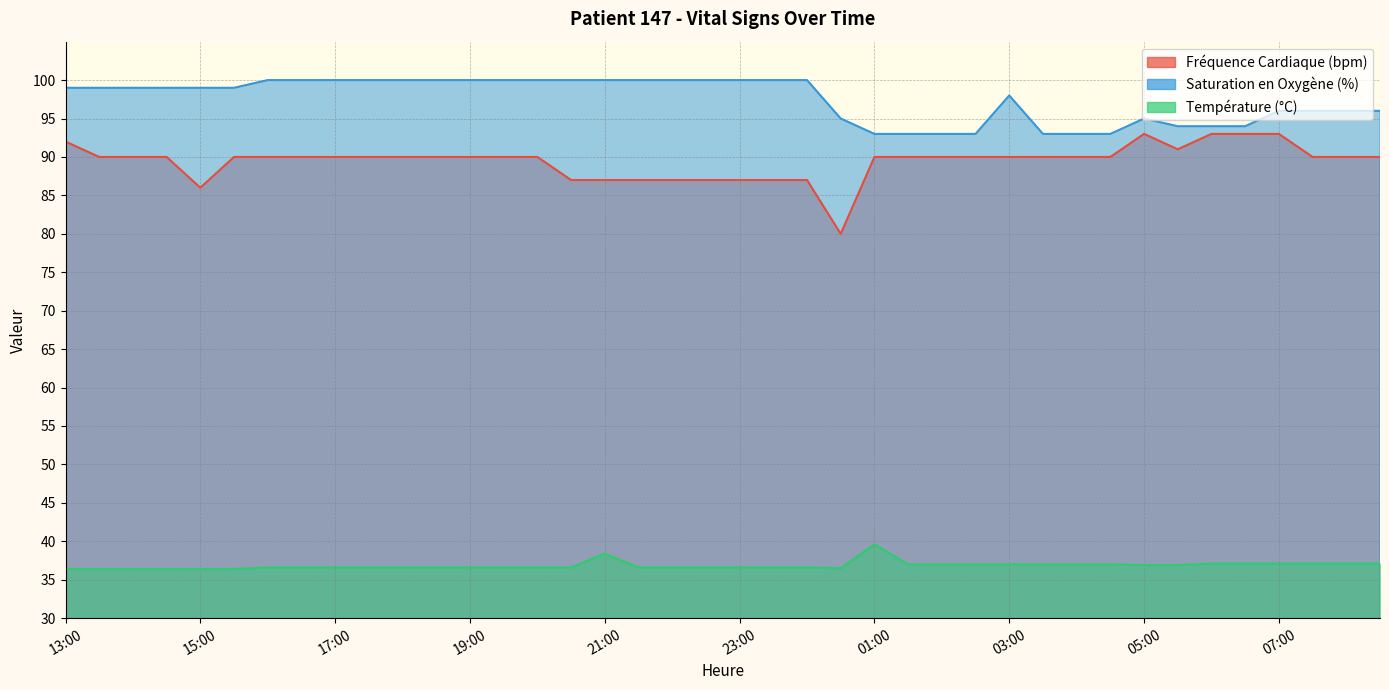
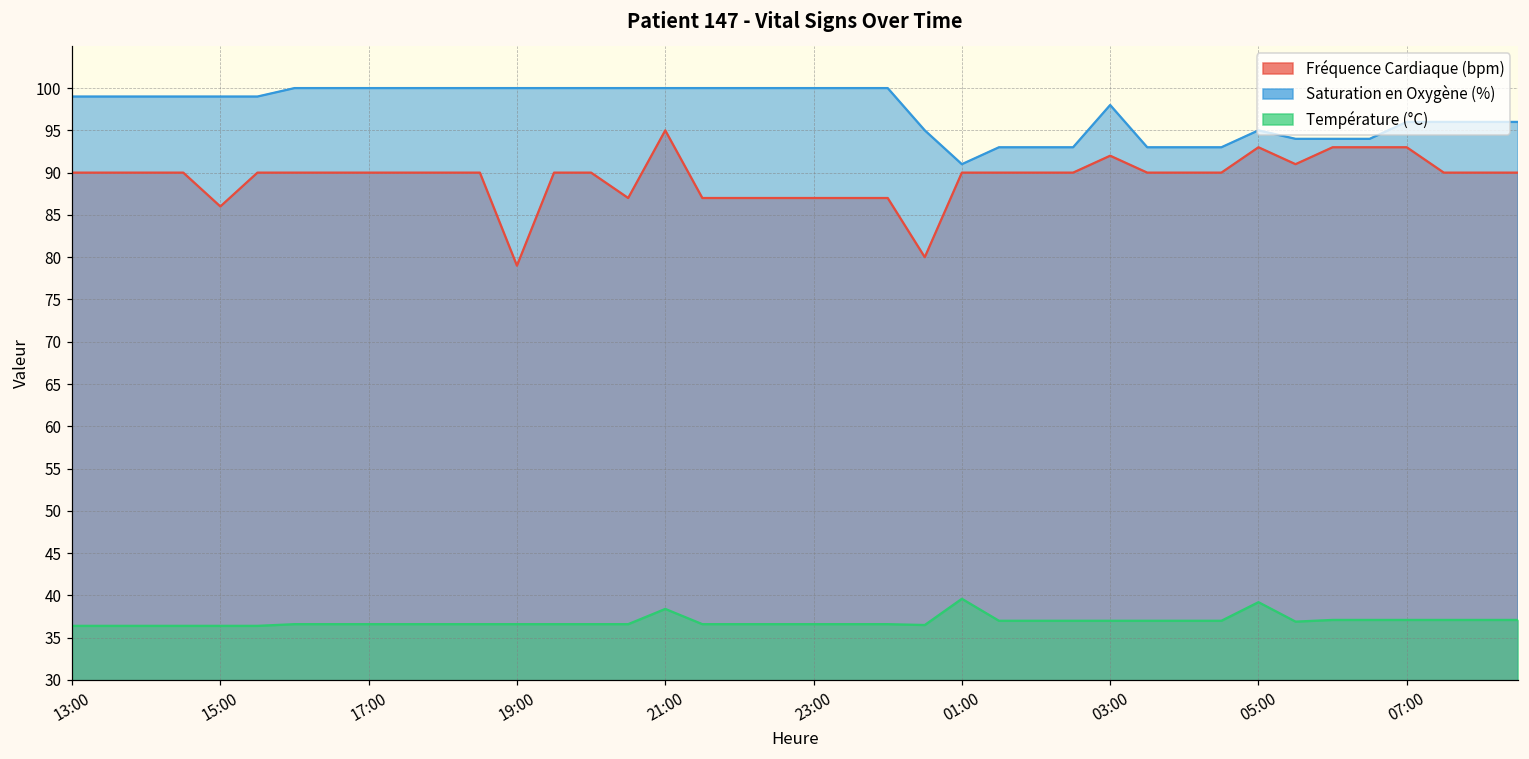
Fréquence Cardiaque (bpm), 13:00: 92 -> 90
Fréquence Cardiaque (bpm), 19:00: 90 -> 79
Fréquence Cardiaque (bpm), 21:00: 87 -> 95
Saturation en Oxygène (%), 01:00: 93 -> 91
Fréquence Cardiaque (bpm), 03:00: 90 -> 92
Température (°C), 05:00: 37 -> 39
